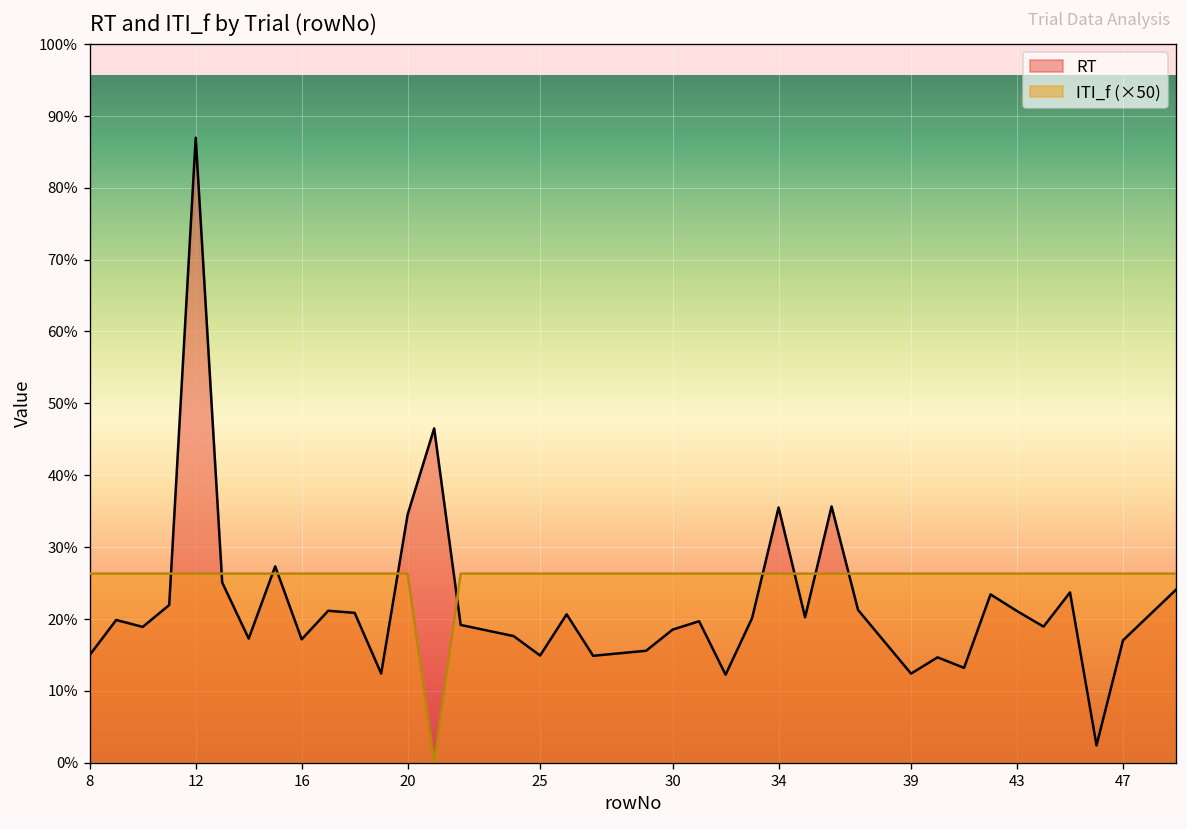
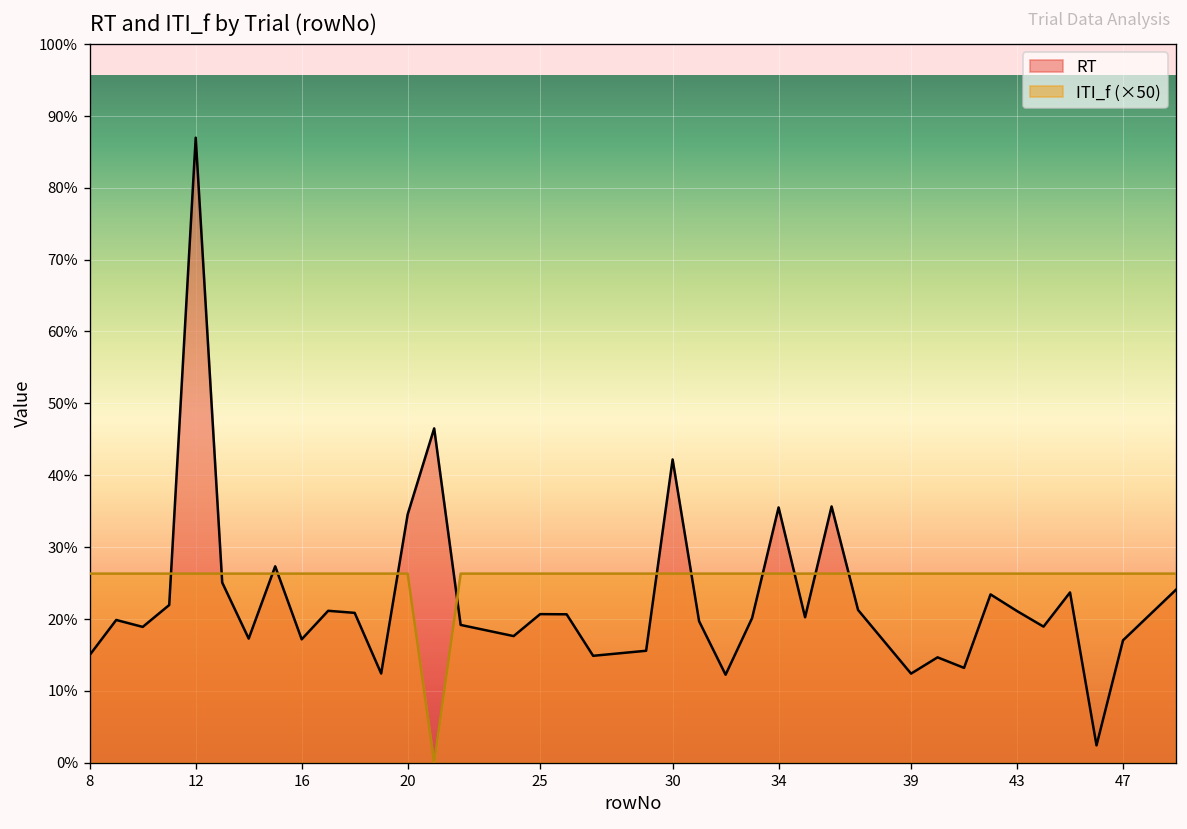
RT, 25: 15% -> 21%
RT, 30: 19% -> 42%
